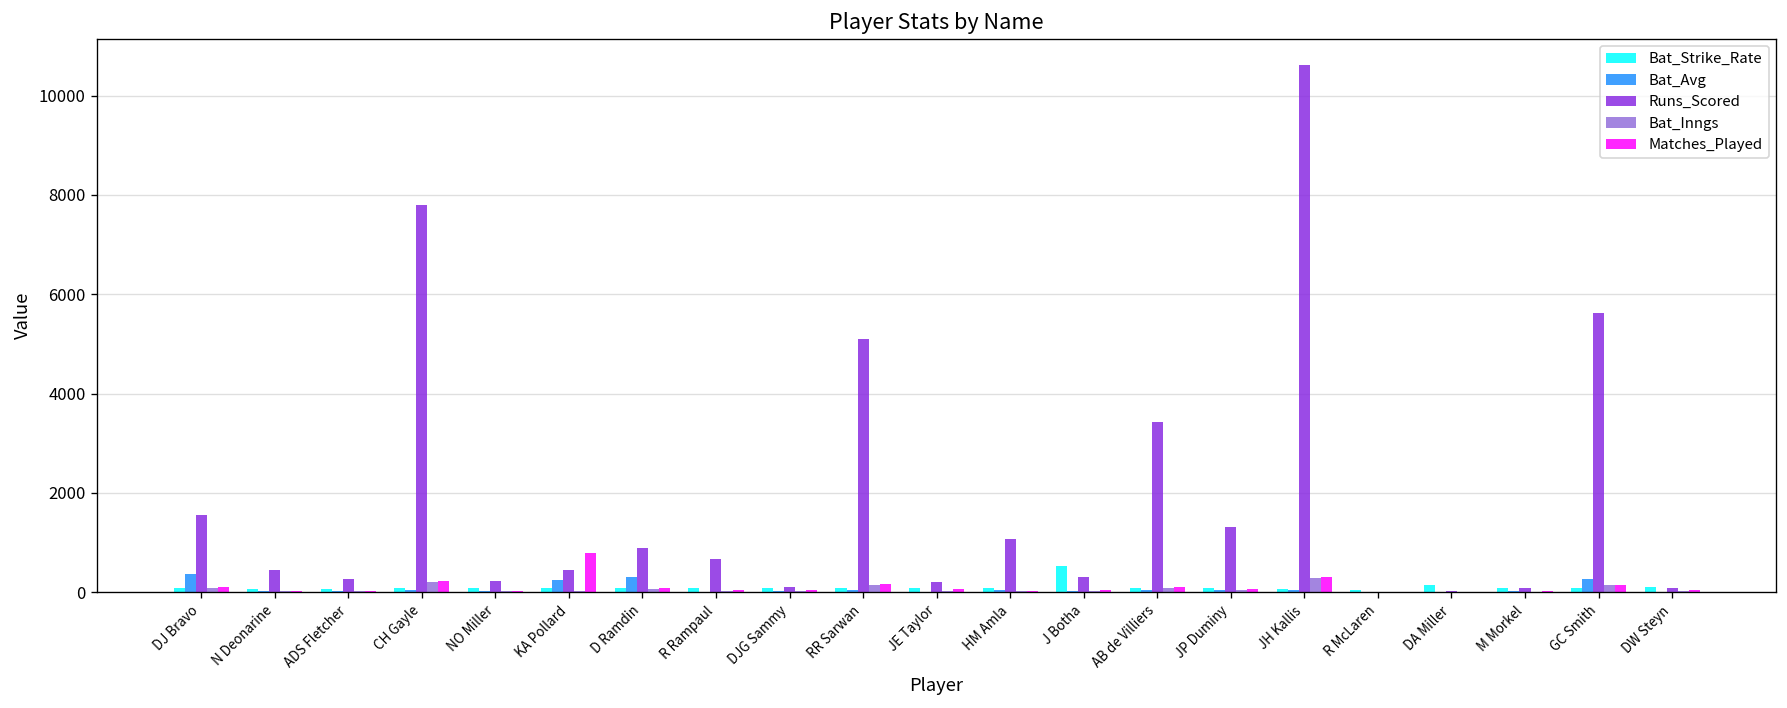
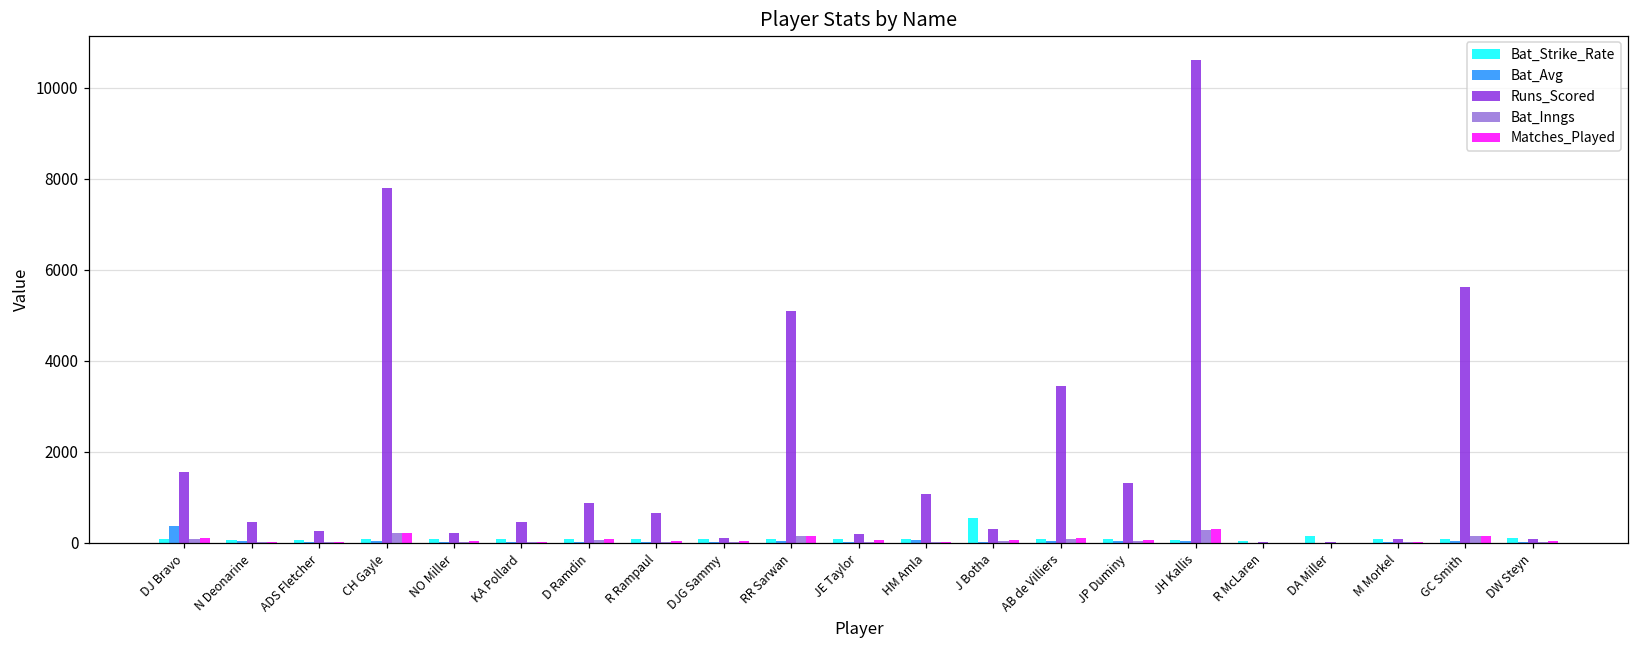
Bat_Avg, KA Pollard: 200 -> 0
Matches_Played, KA Pollard: 800 -> 0
Bat_Avg, D Ramdin: 300 -> 0
Bat_Avg, GC Smith: 300 -> 0
